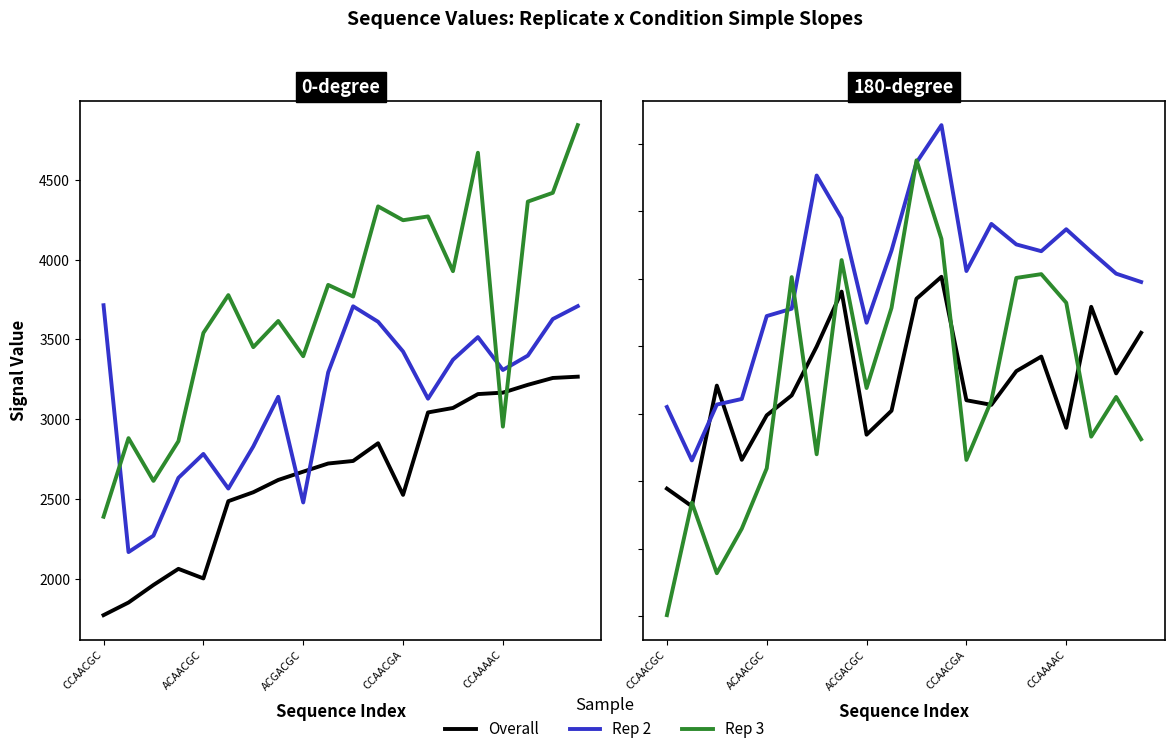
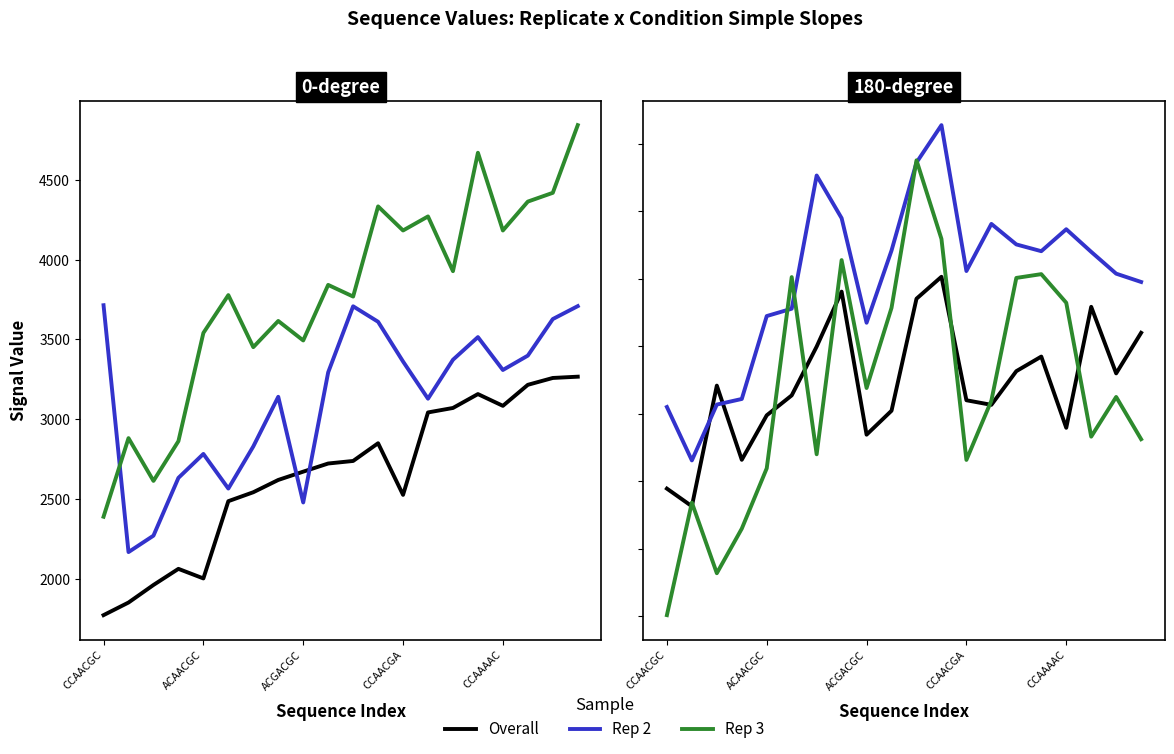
0-degree, Rep 3, ACGACGC: 3400 -> 3490
0-degree, Rep 2, CCAACGA: 3420 -> 3360
0-degree, Rep 3, CCAACGA: 4250 -> 4180
0-degree, Overall, CCAAAAC: 3170 -> 3080
0-degree, Rep 3, CCAAAAC: 2950 -> 4180
